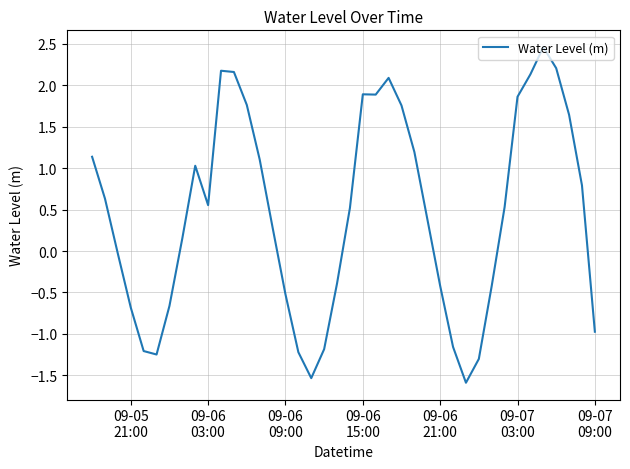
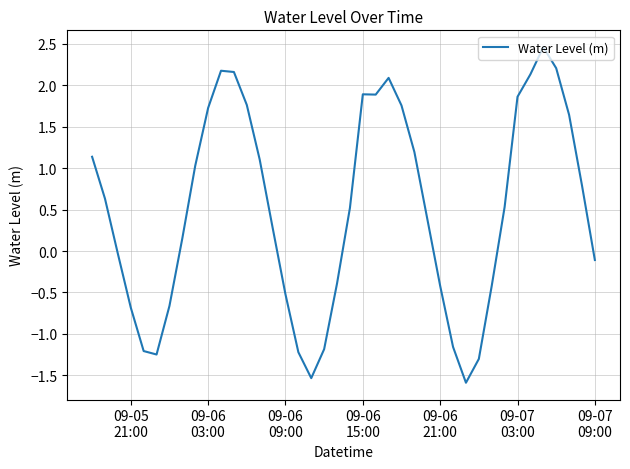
09-06 03:00: 0.6 -> 1.7
09-07 09:00: -1.0 -> -0.1
